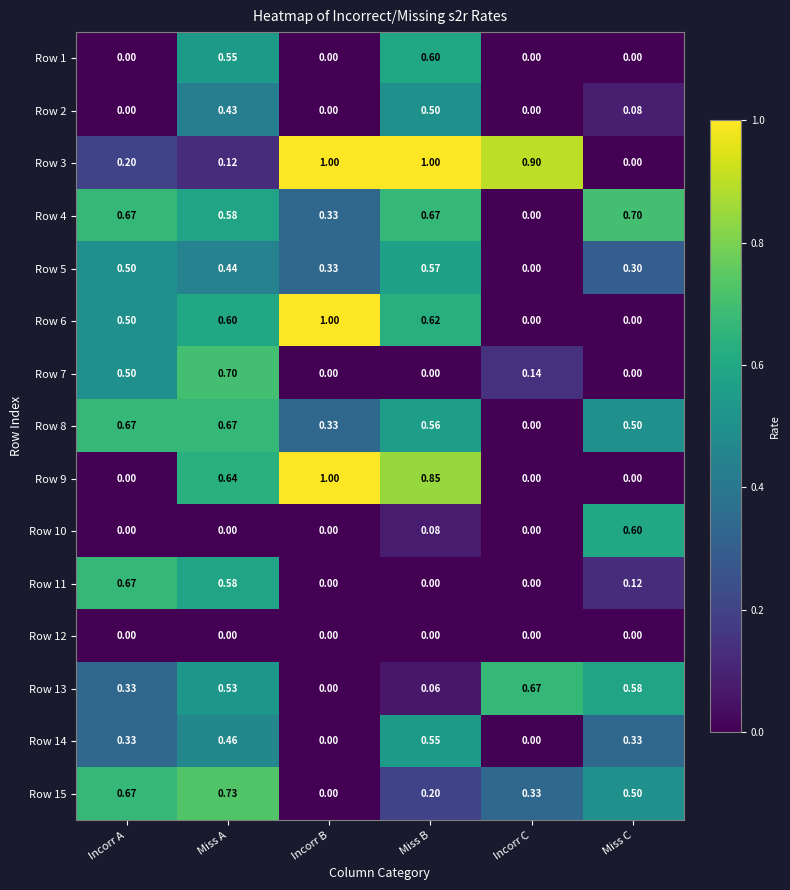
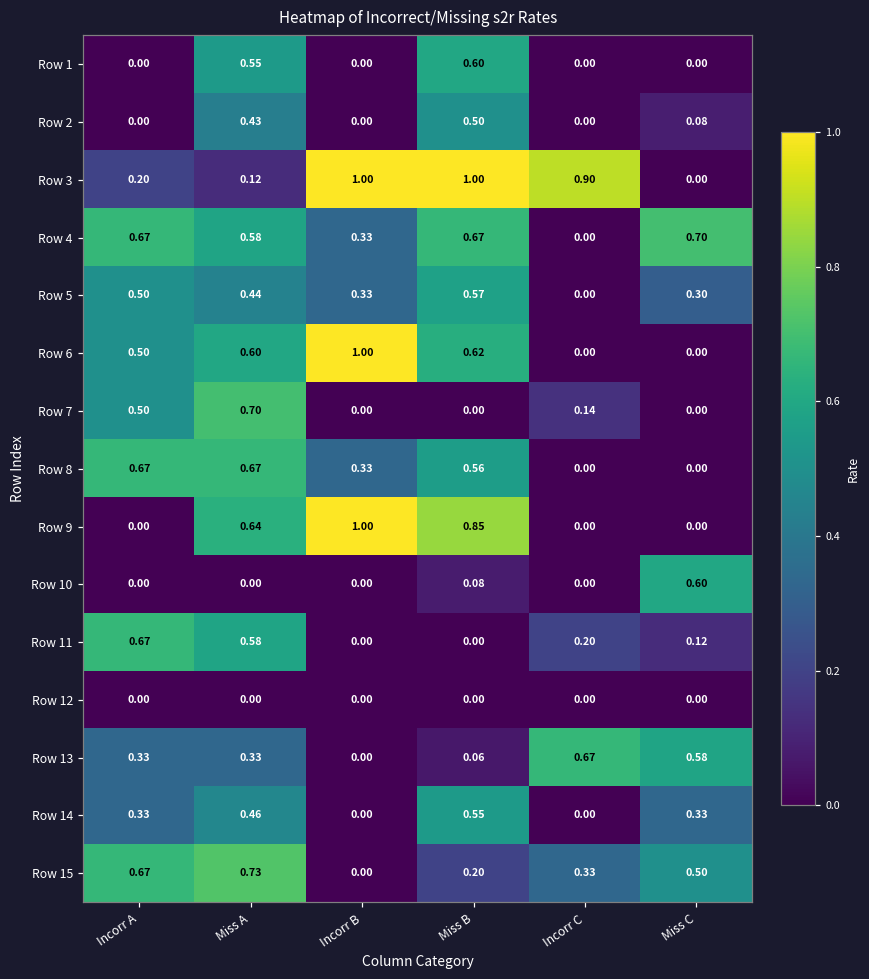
Row 8, Miss C: 0.50 -> 0.00
Row 11, Incorr C: 0.00 -> 0.20
Row 13, Miss A: 0.53 -> 0.33
